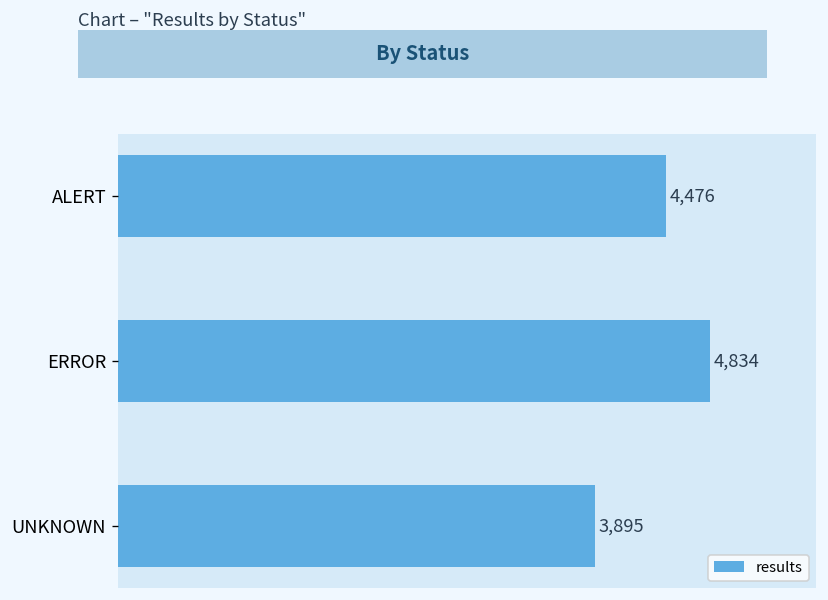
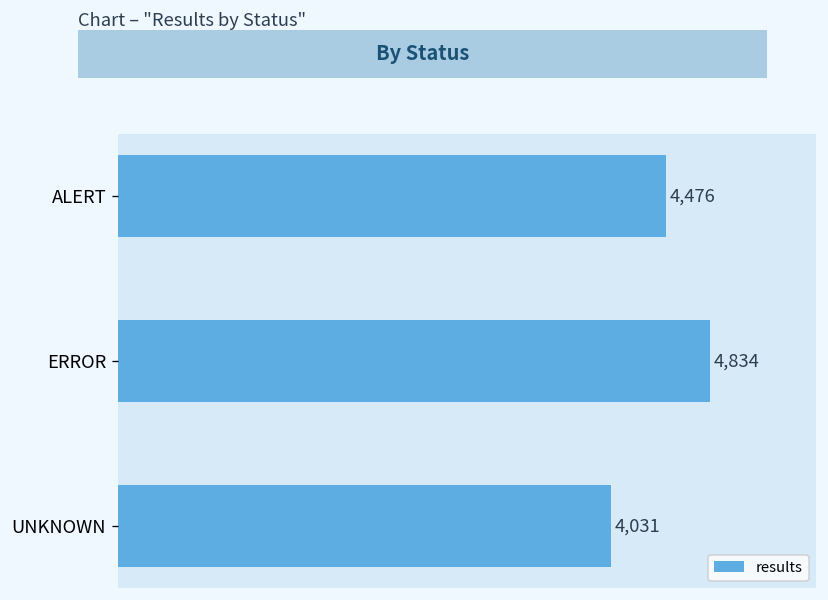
UNKNOWN: 3,895 -> 4,031
